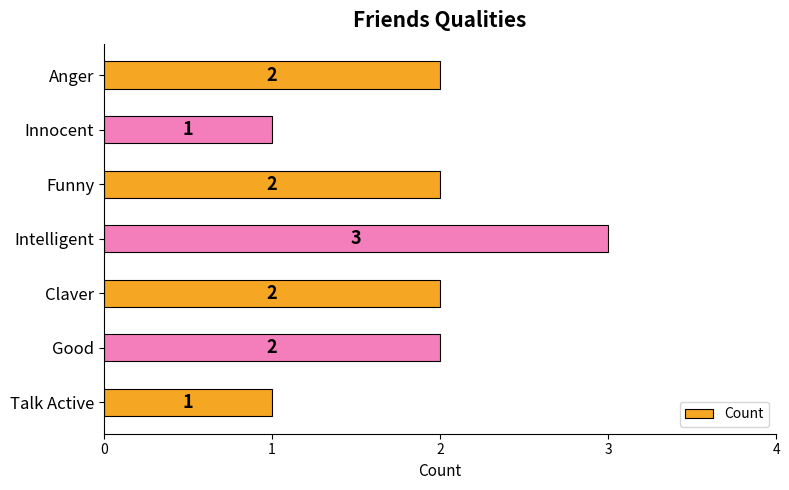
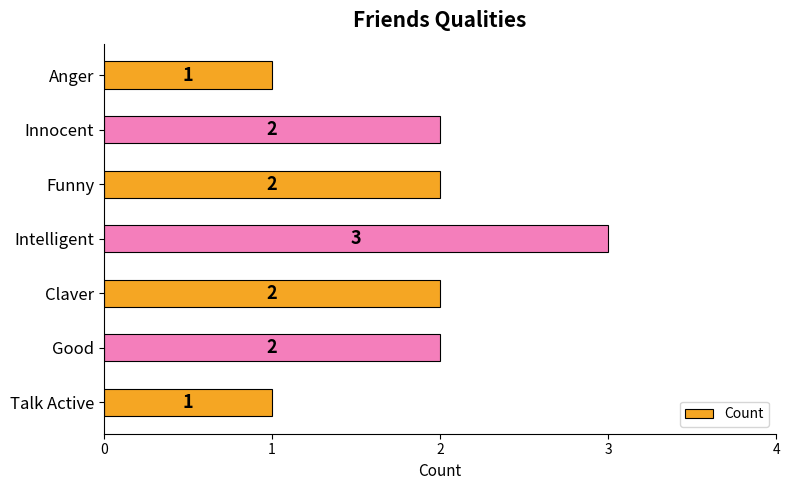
Anger: 2 -> 1
Innocent: 1 -> 2
